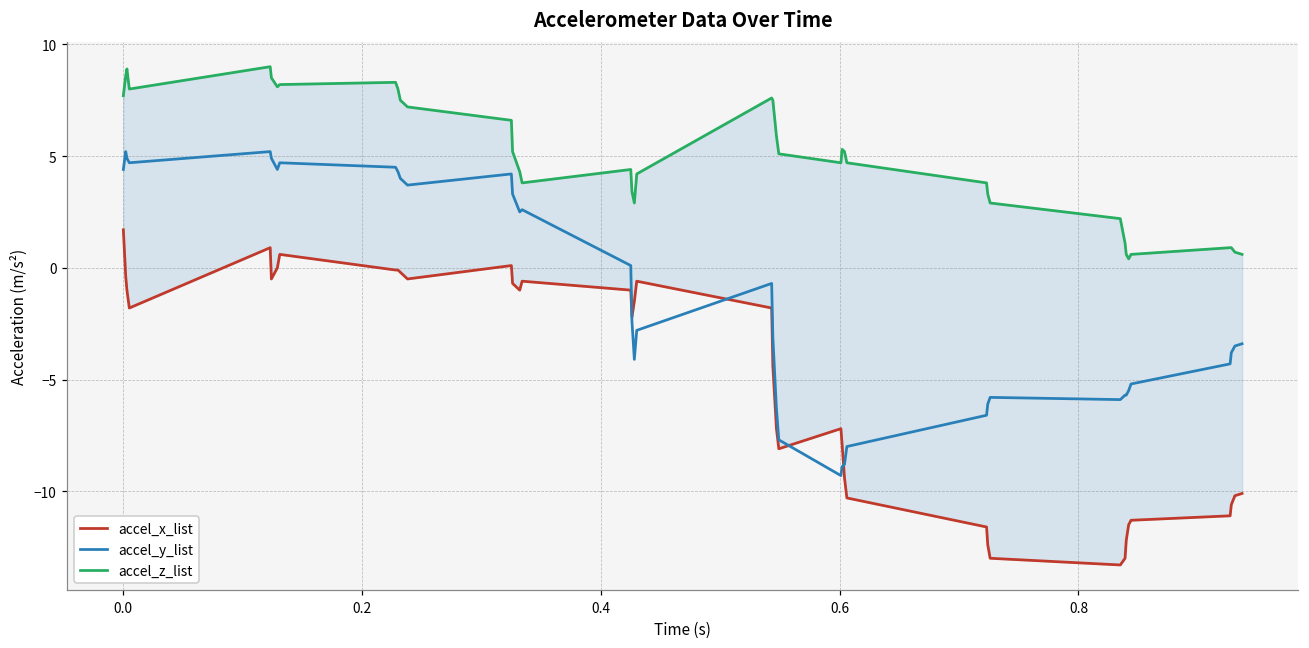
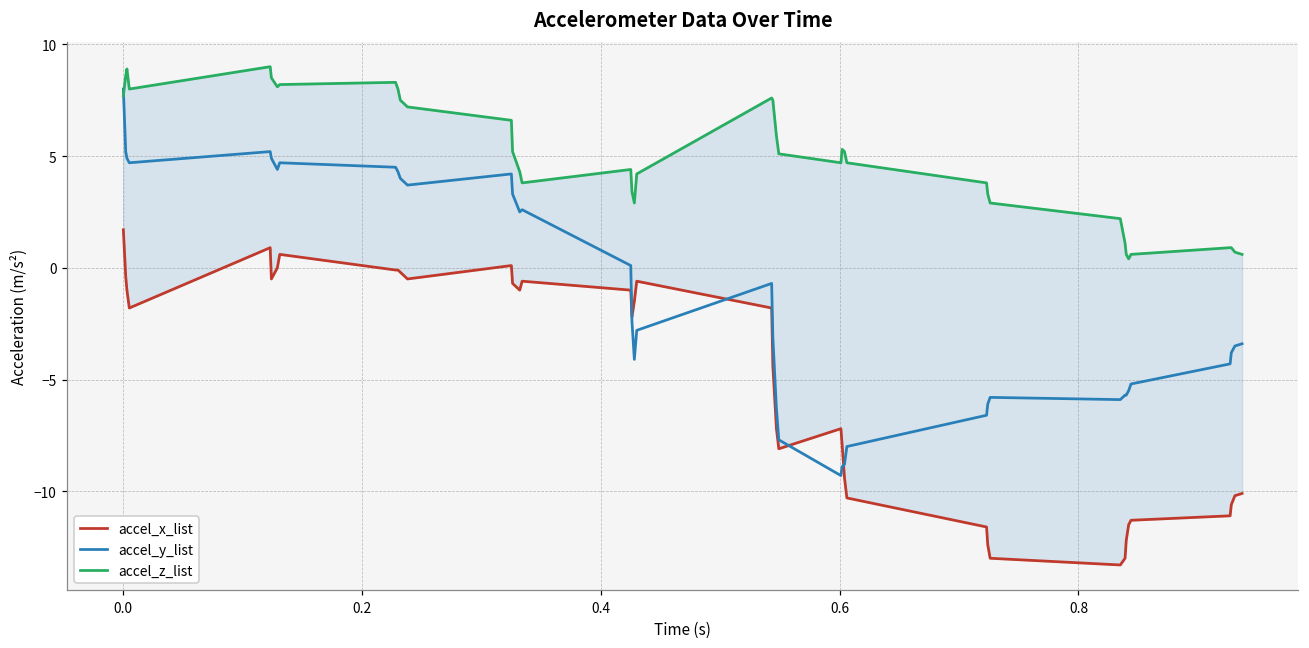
accel_y_list, 0.0: 4.4 -> 8.0
